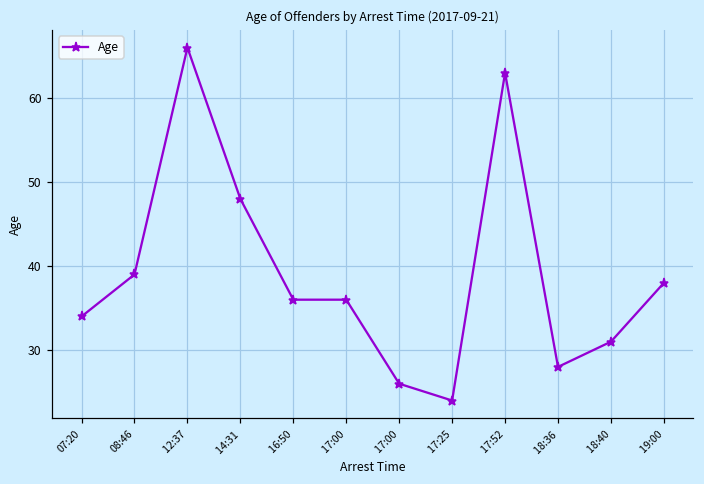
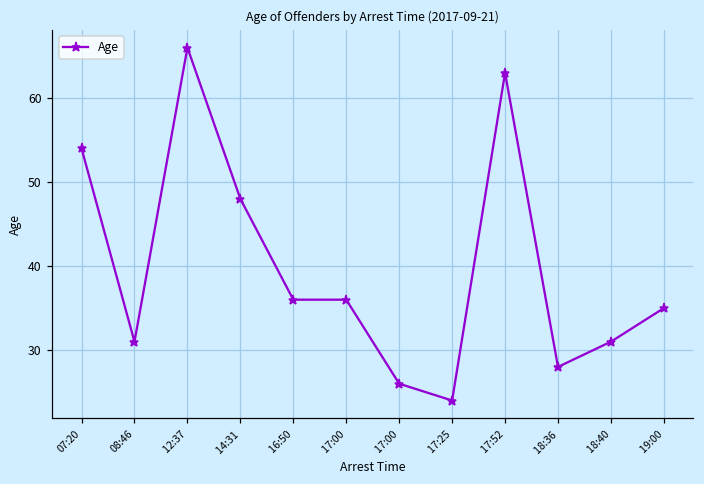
07:20: 34 -> 54
08:46: 39 -> 31
19:00: 38 -> 35
